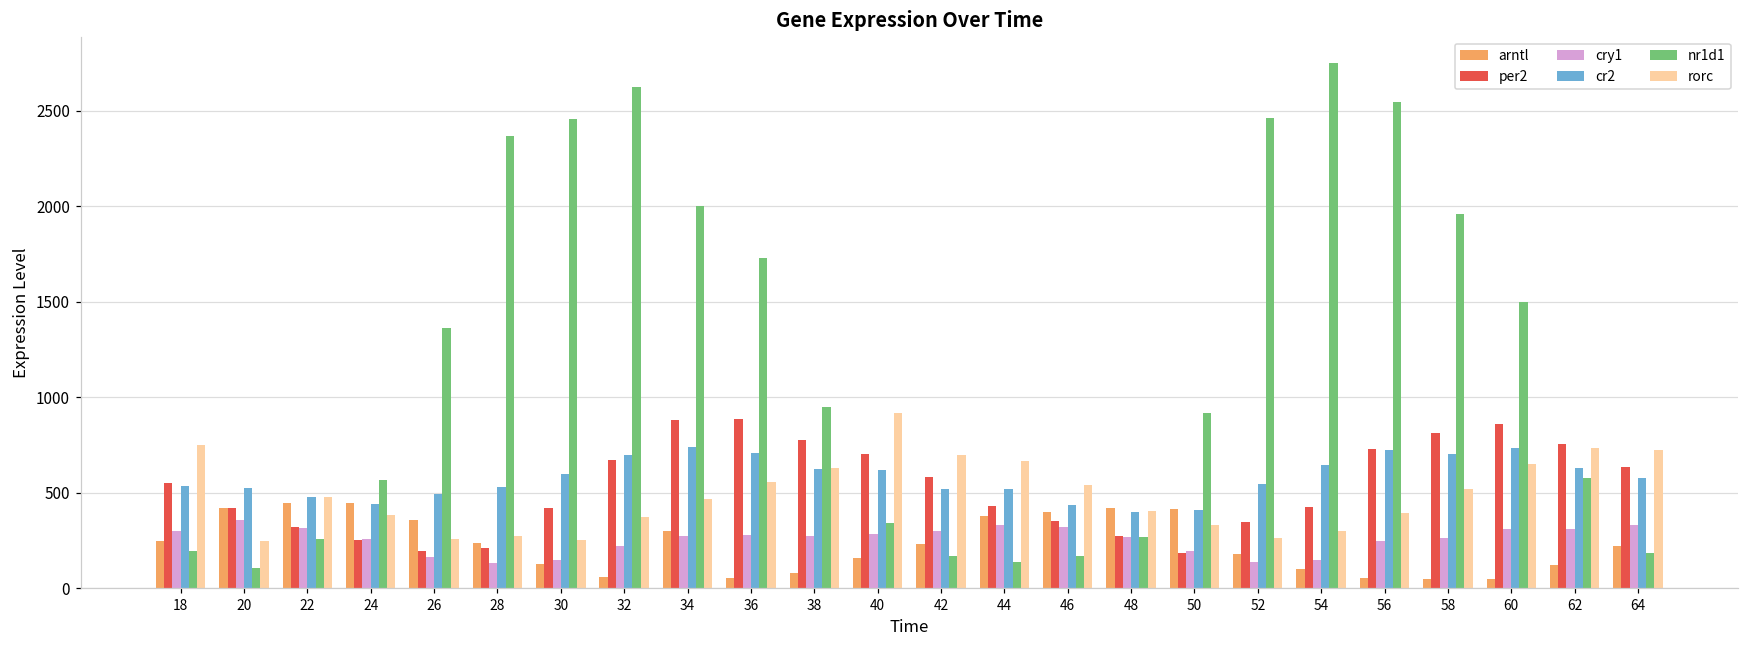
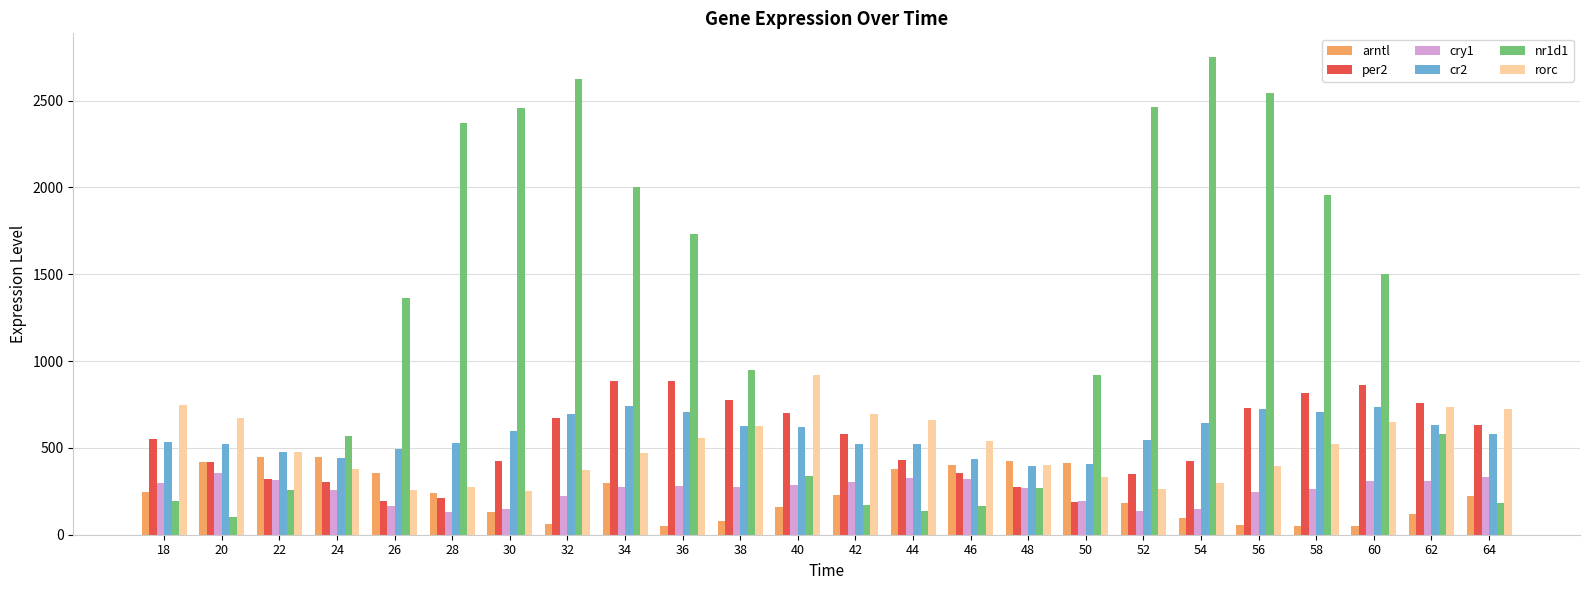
rorc, 20: 250 -> 670
per2, 24: 250 -> 300
